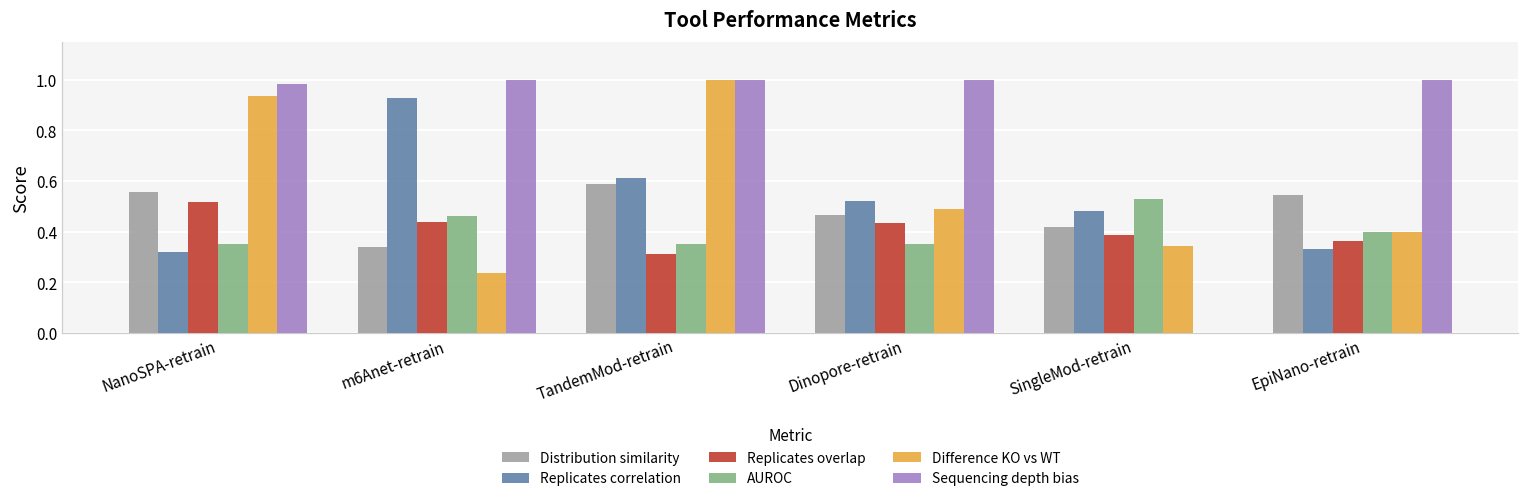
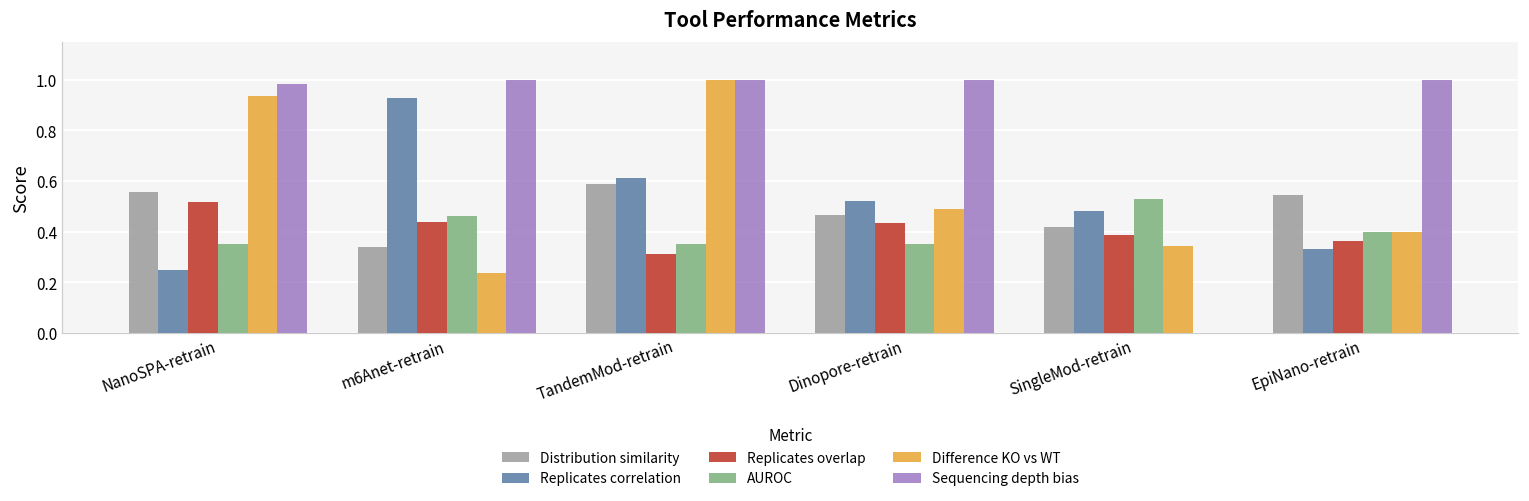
Replicates correlation, NanoSPA-retrain: 0.32 -> 0.25
